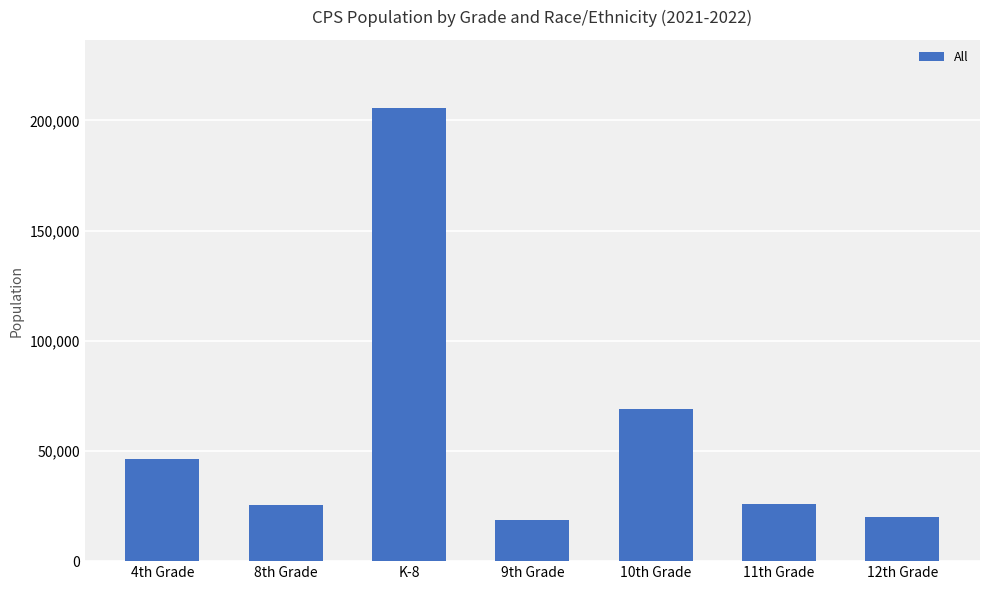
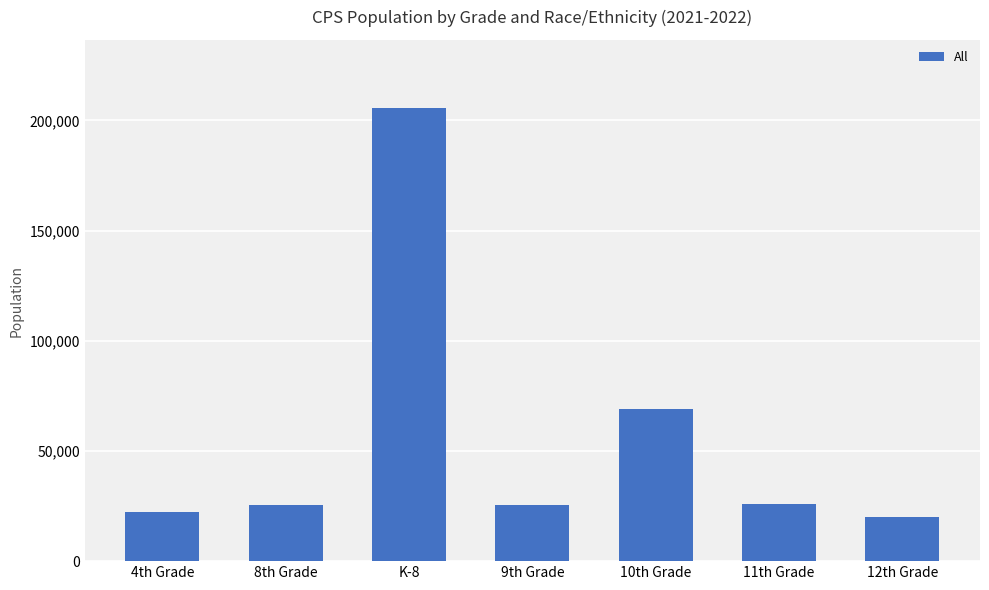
4th Grade: 46,000 -> 22,000
9th Grade: 19,000 -> 26,000
